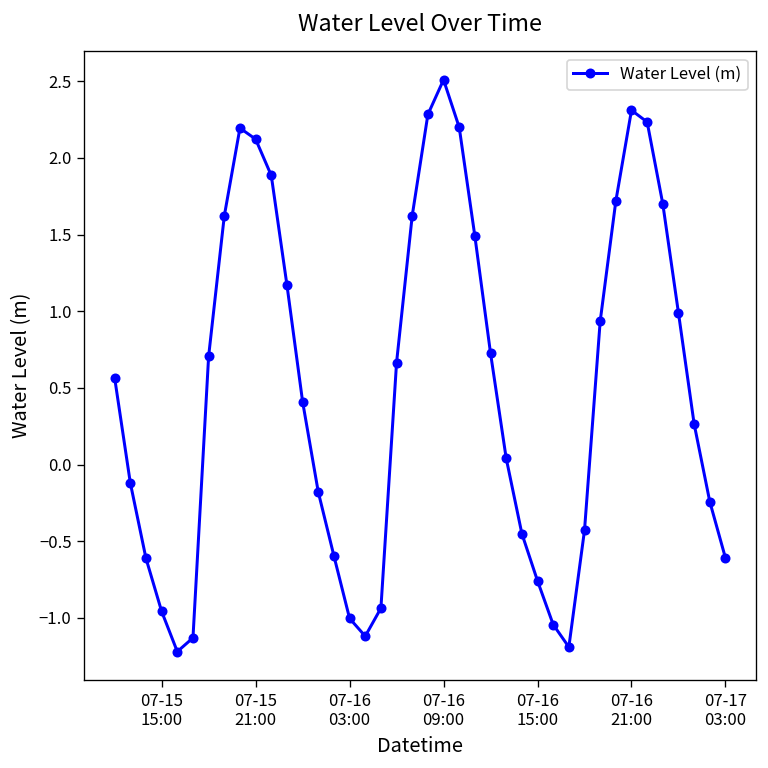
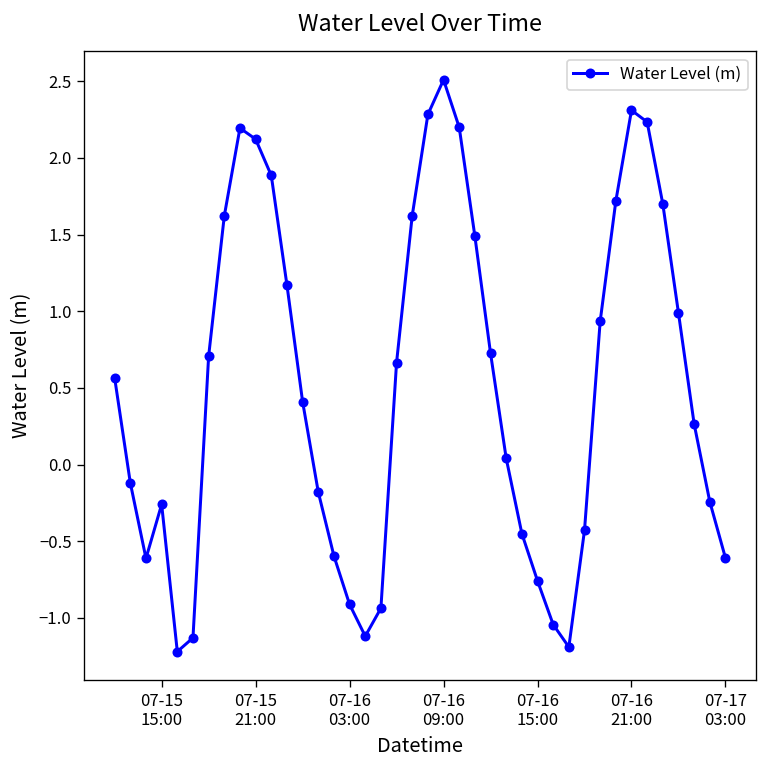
07-15 15:00: -0.96 -> -0.26
07-16 03:00: -1.00 -> -0.91
